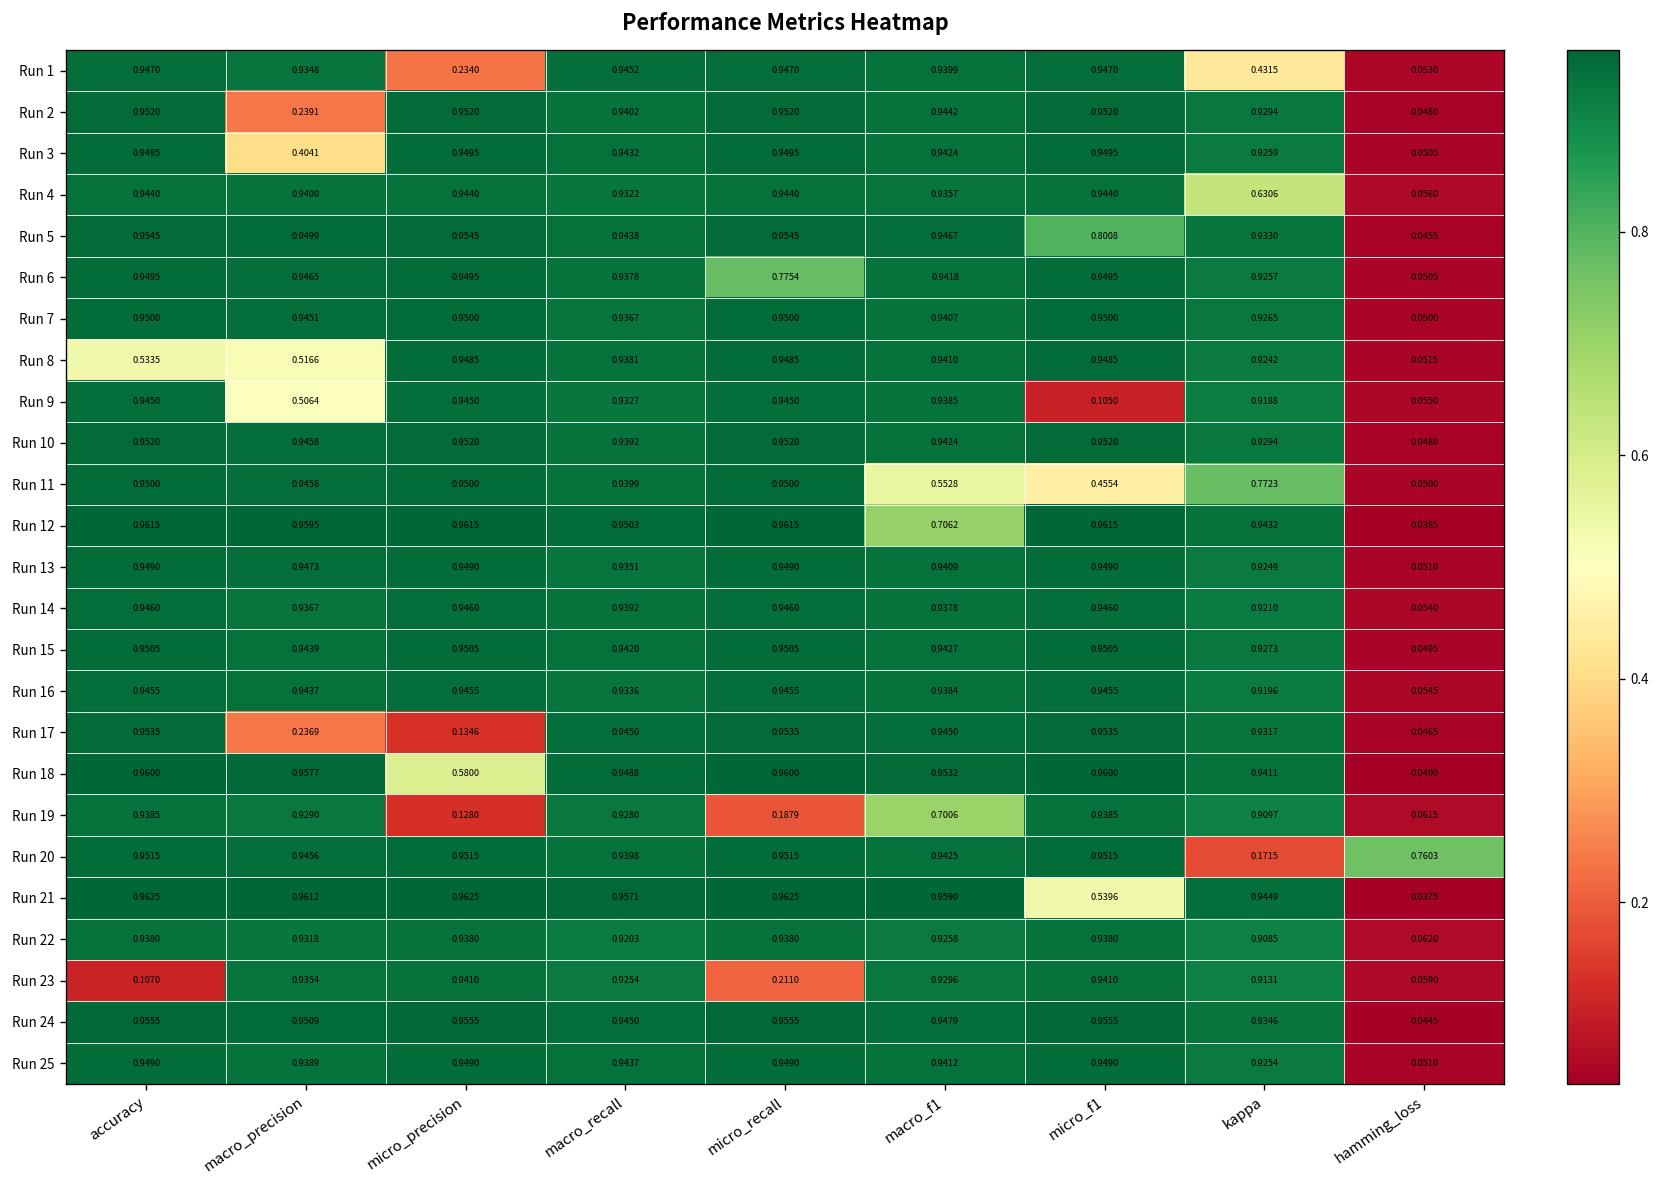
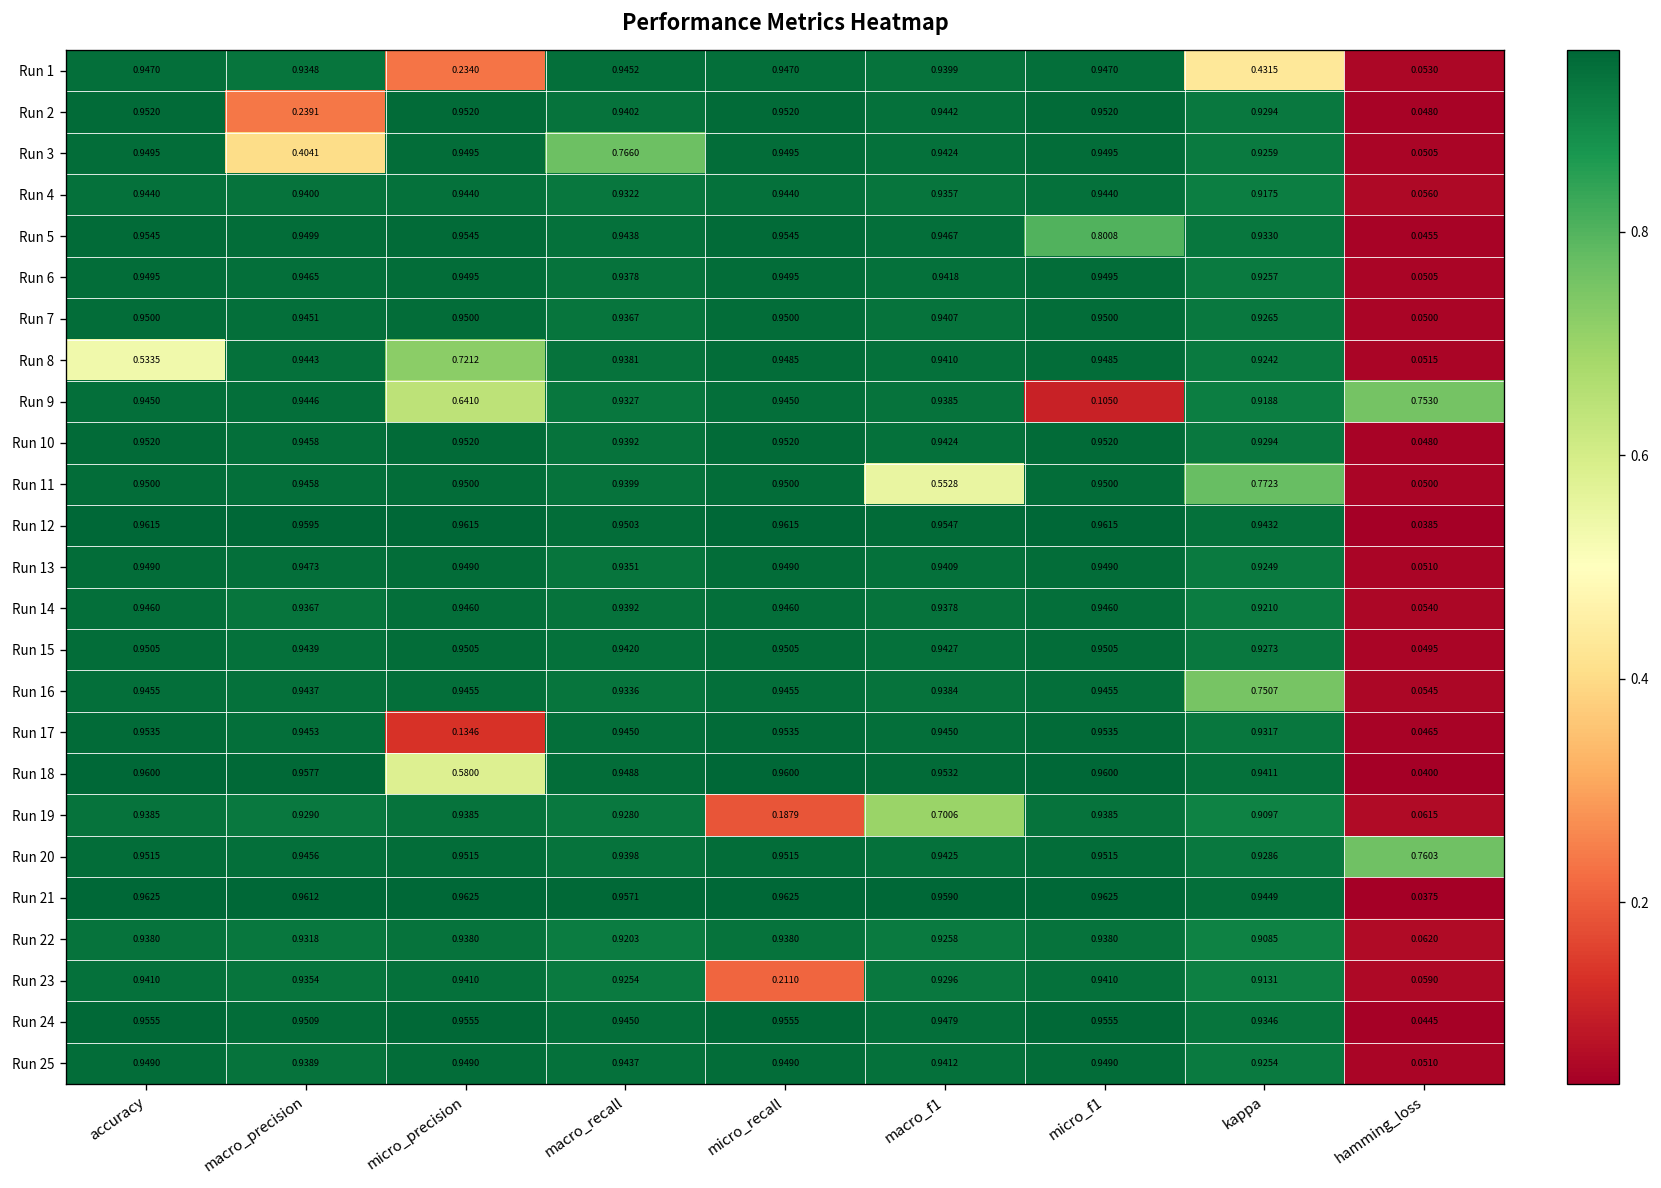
Run 3, macro_recall: 0.9432 -> 0.7660
Run 4, kappa: 0.6306 -> 0.9175
Run 6, micro_recall: 0.7754 -> 0.9495
Run 8, macro_precision: 0.5166 -> 0.9443
Run 8, micro_precision: 0.9485 -> 0.7212
Run 9, macro_precision: 0.5064 -> 0.9446
Run 9, micro_precision: 0.9450 -> 0.6410
Run 9, hamming_loss: 0.0550 -> 0.7530
Run 11, micro_f1: 0.4554 -> 0.9500
Run 12, macro_f1: 0.7062 -> 0.9547
Run 16, kappa: 0.9196 -> 0.7507
Run 17, macro_precision: 0.2369 -> 0.9453
Run 19, micro_precision: 0.1280 -> 0.9385
Run 20, kappa: 0.1715 -> 0.9286
Run 21, micro_f1: 0.5396 -> 0.9625
Run 23, accuracy: 0.1070 -> 0.9410
